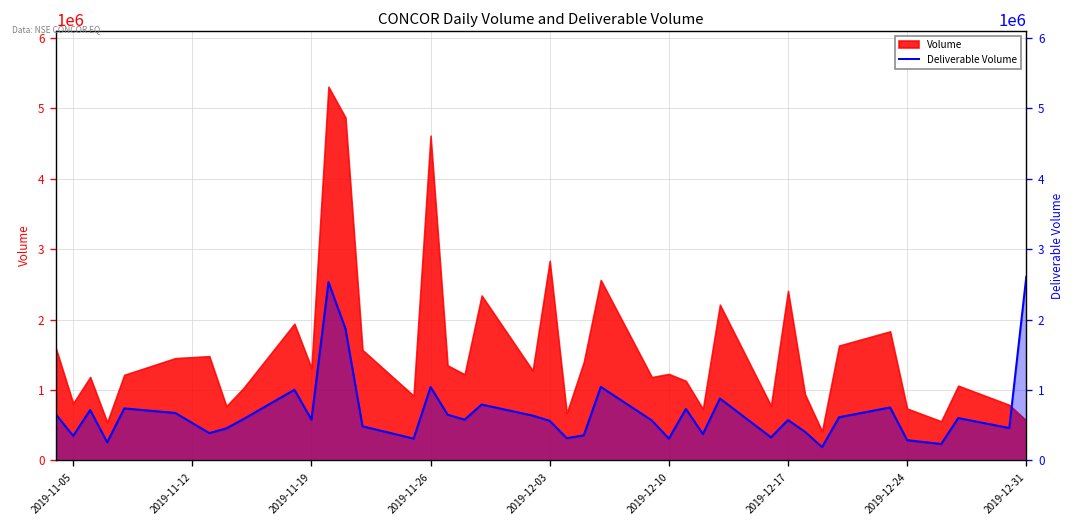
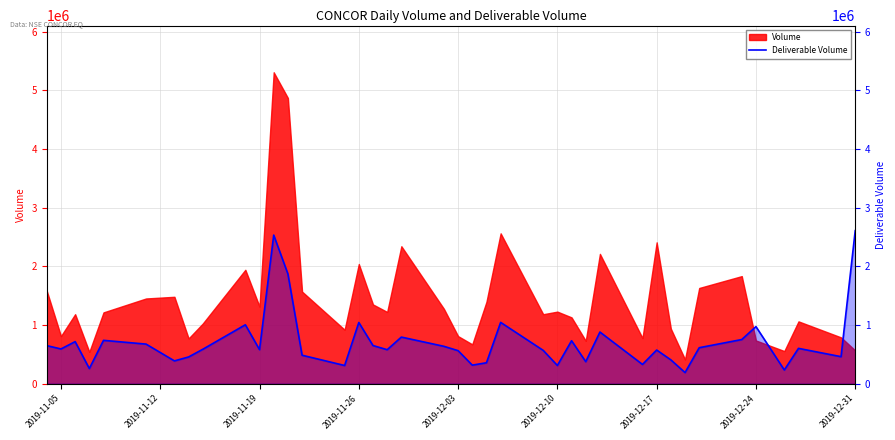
Deliverable Volume, 2019-11-05: 300000 -> 600000
Volume, 2019-11-26: 4600000 -> 2000000
Volume, 2019-12-03: 2800000 -> 800000
Deliverable Volume, 2019-12-24: 300000 -> 1000000
